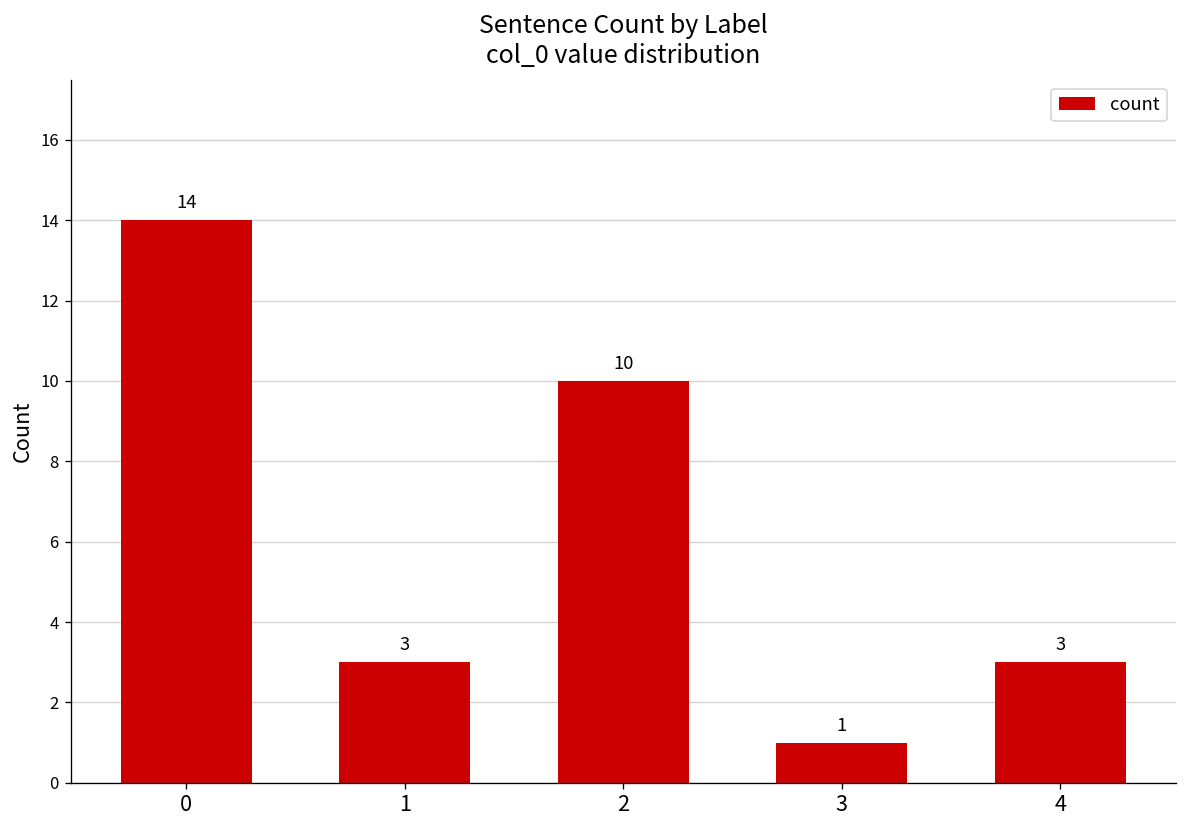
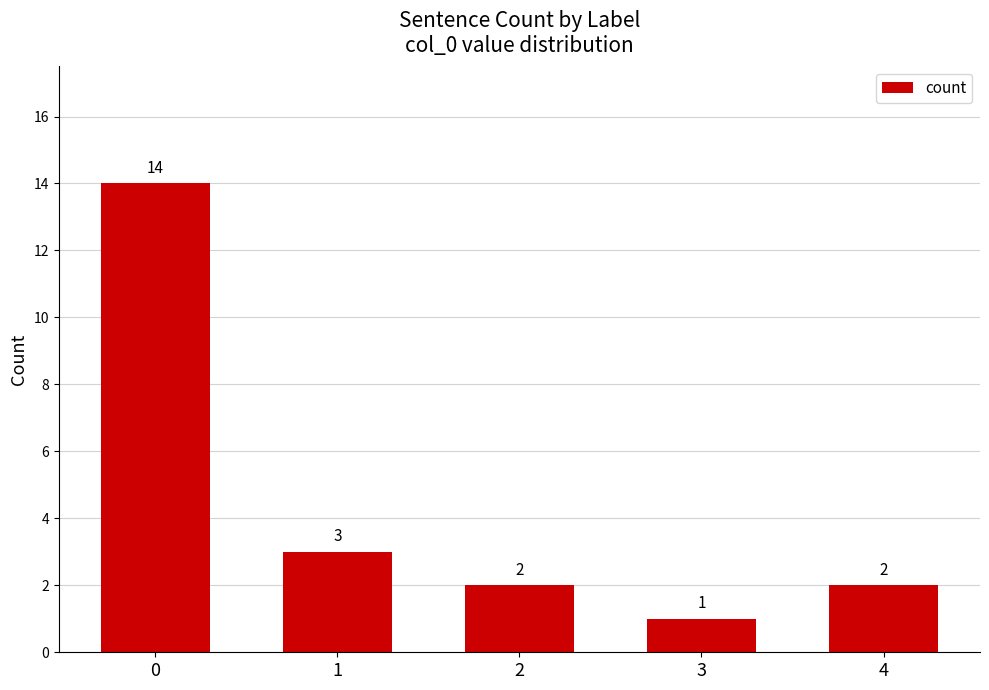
2: 10 -> 2
4: 3 -> 2
